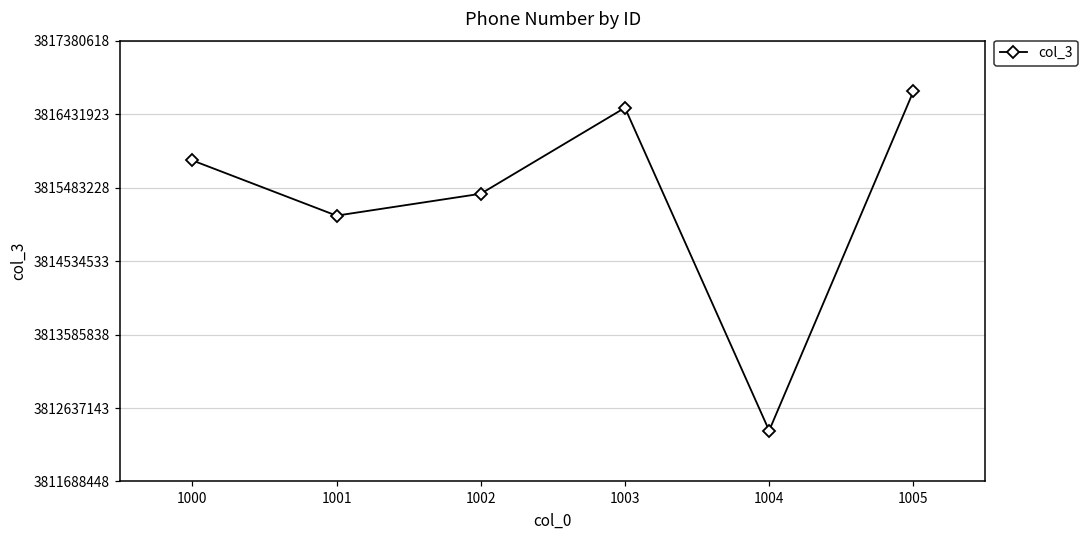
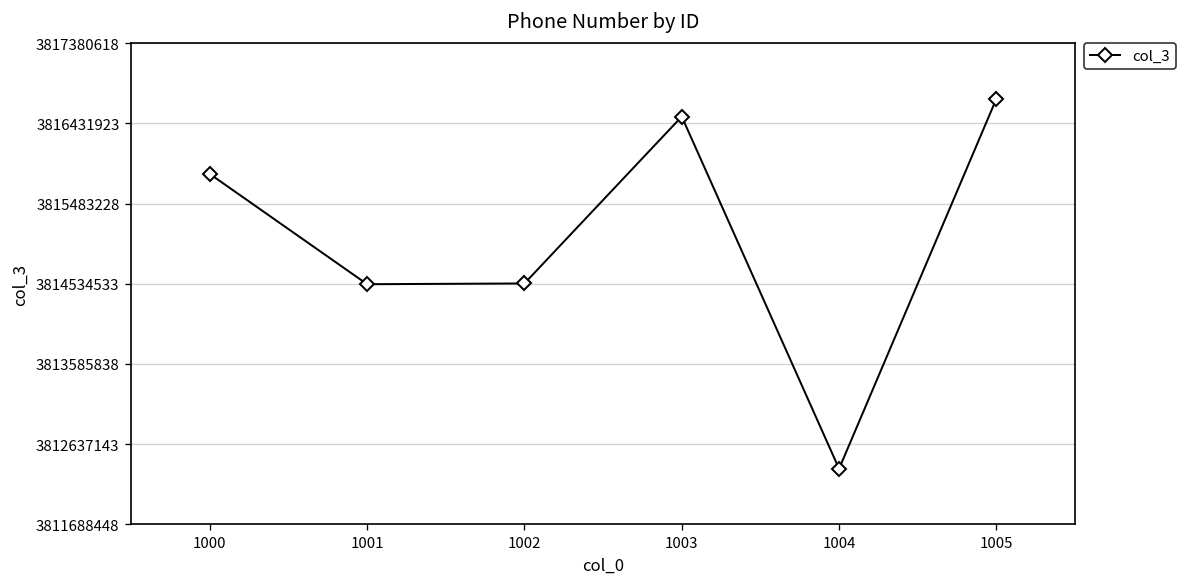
1001: 3815100000 -> 3814500000
1002: 3815400000 -> 3814500000
